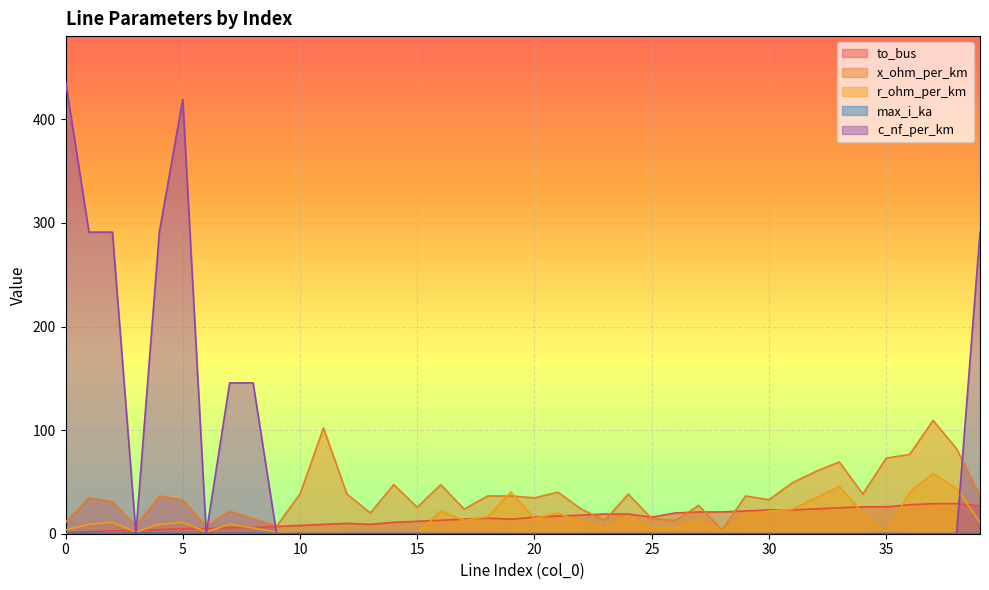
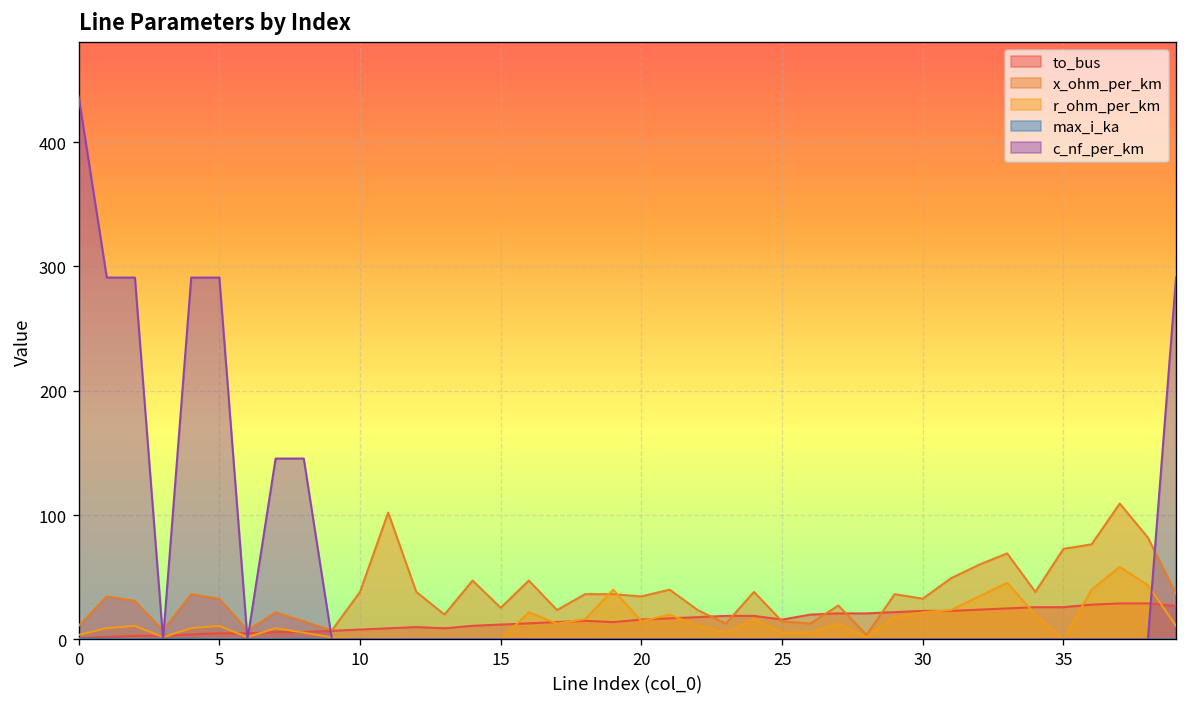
c_nf_per_km, 5: 419 -> 291
